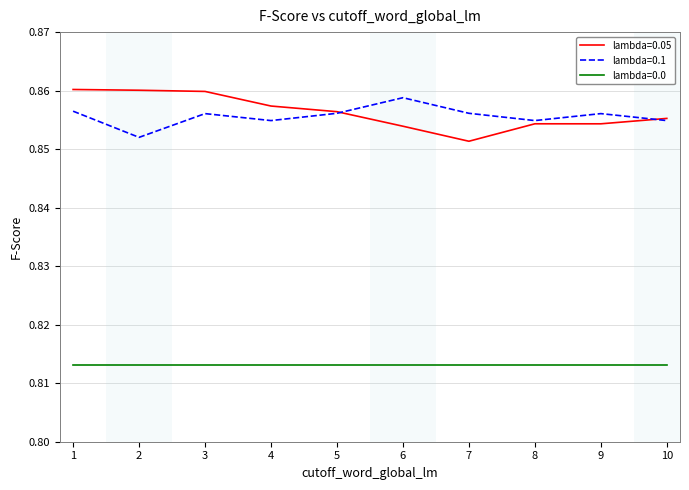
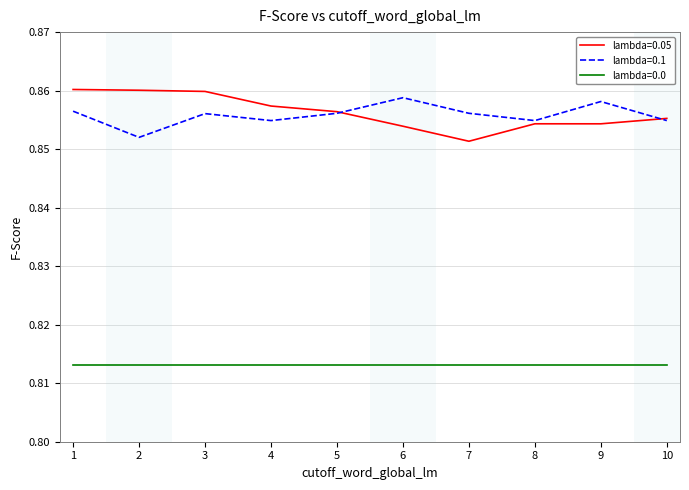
lambda=0.1, 9: 0.856 -> 0.858
